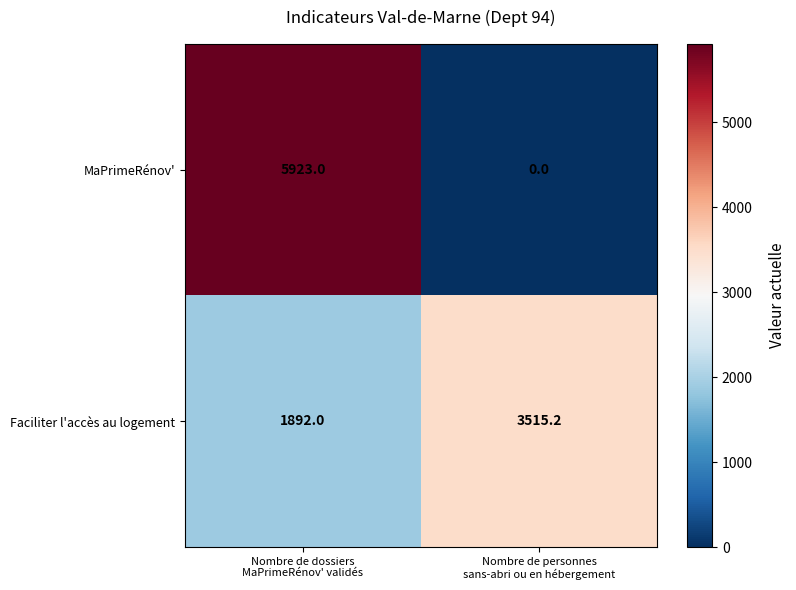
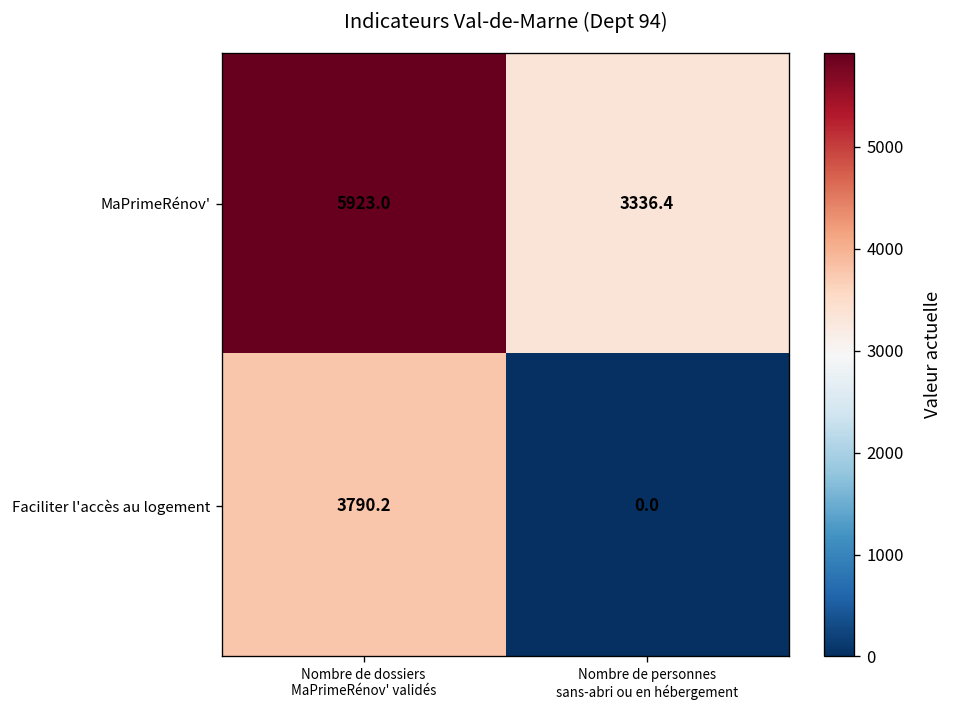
MaPrimeRénov', Nombre de personnes sans-abri ou en hébergement: 0.0 -> 3336.4
Faciliter l'accès au logement, Nombre de dossiers MaPrimeRénov' validés: 1892.0 -> 3790.2
Faciliter l'accès au logement, Nombre de personnes sans-abri ou en hébergement: 3515.2 -> 0.0
